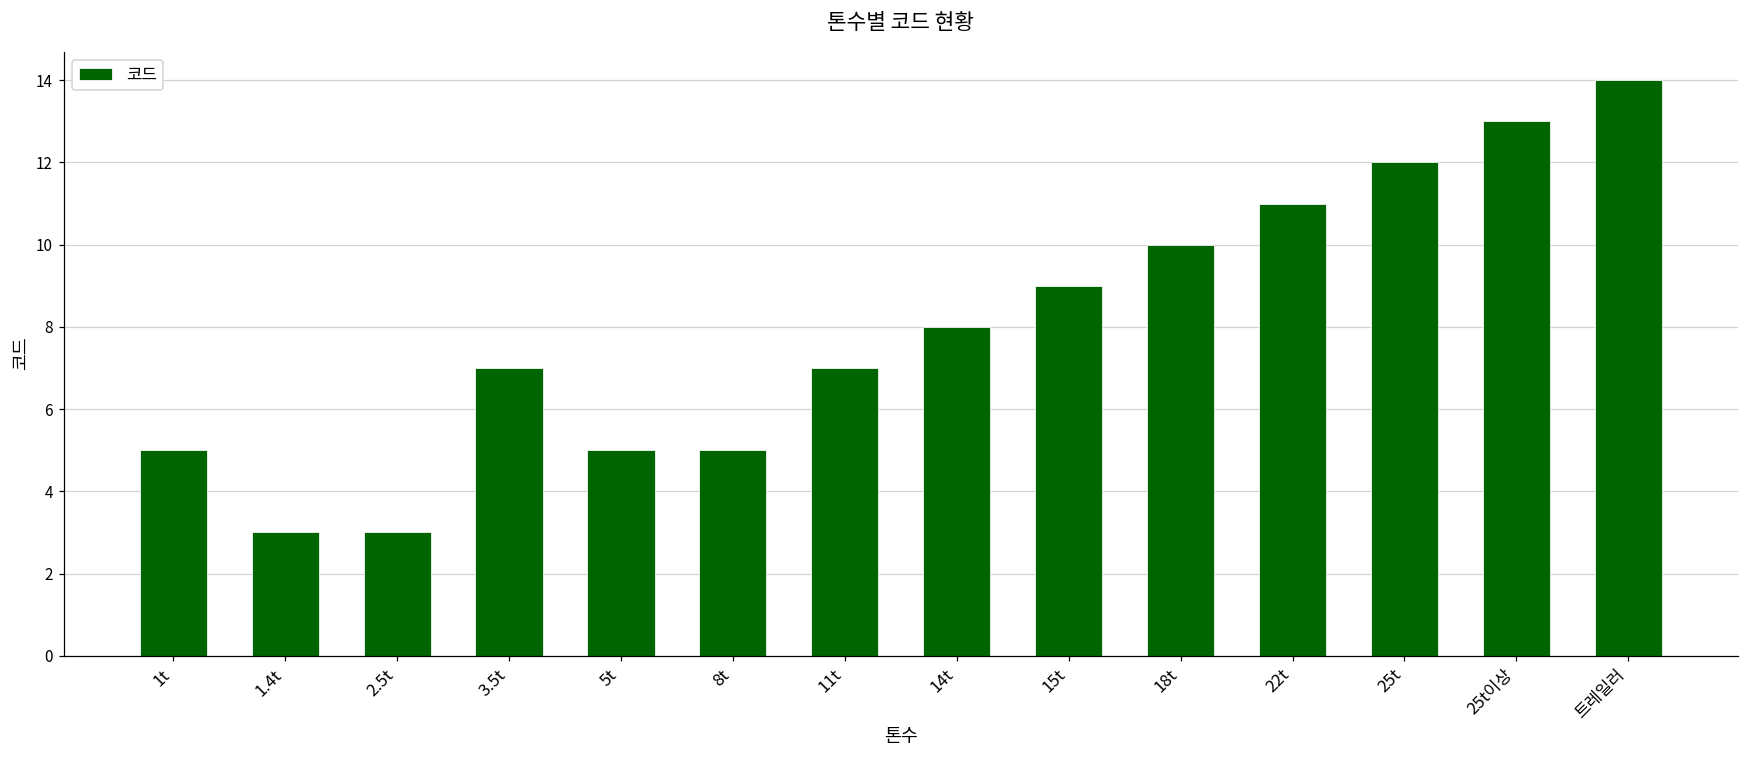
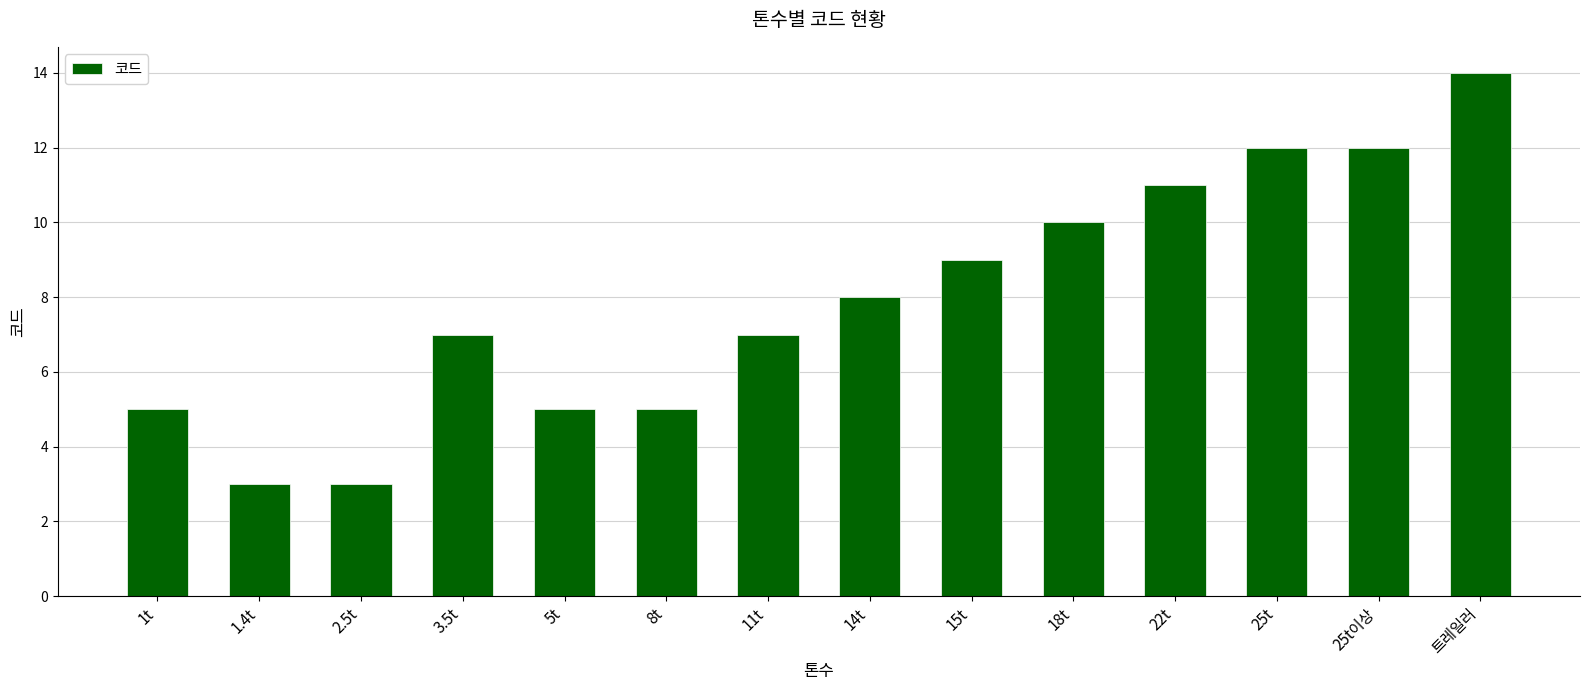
25t이상: 13 -> 12
